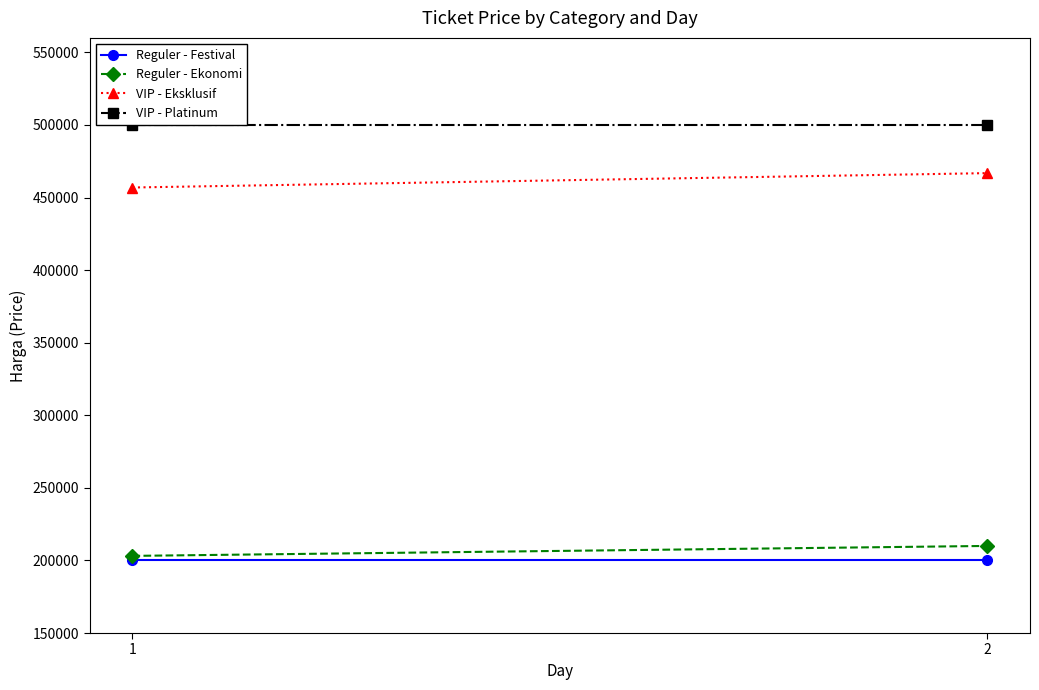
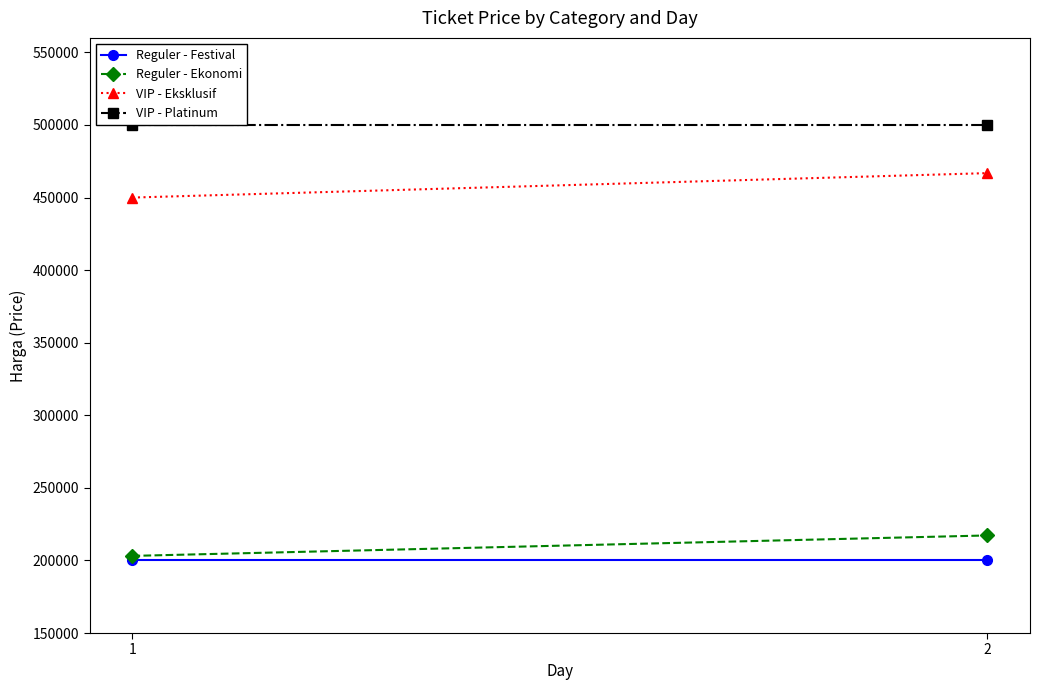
VIP - Eksklusif, 1: 457000 -> 450000
Reguler - Ekonomi, 2: 210000 -> 217000
